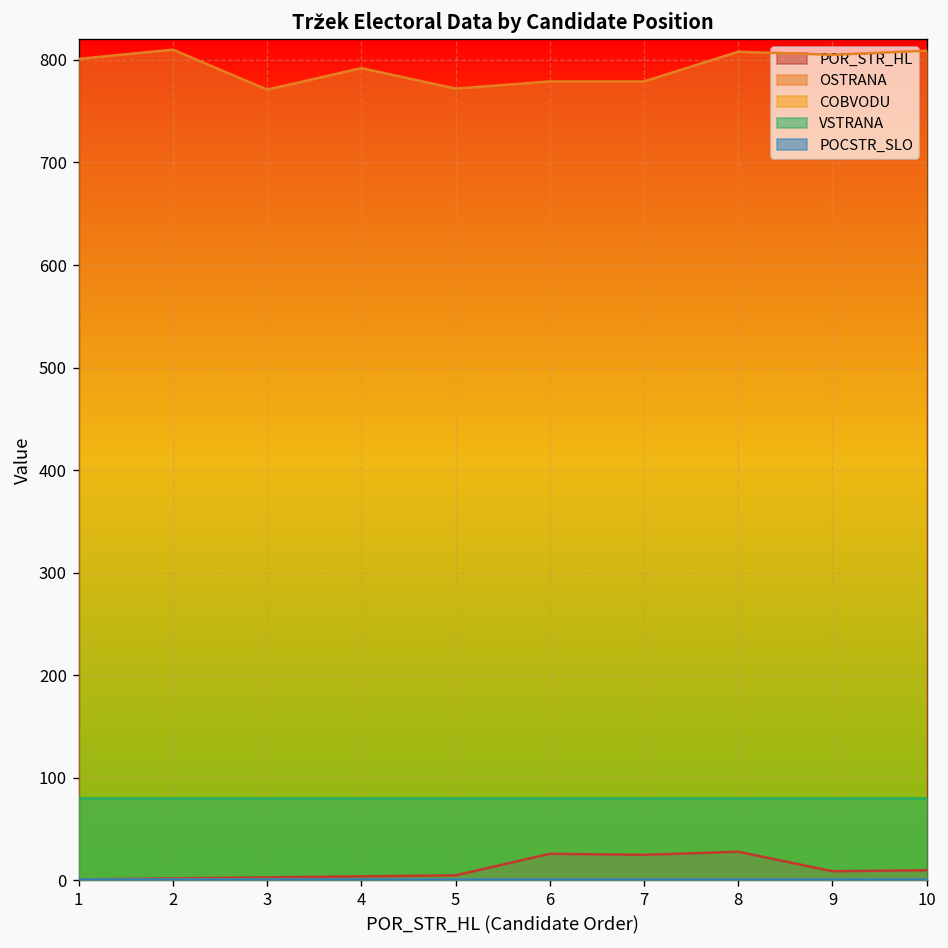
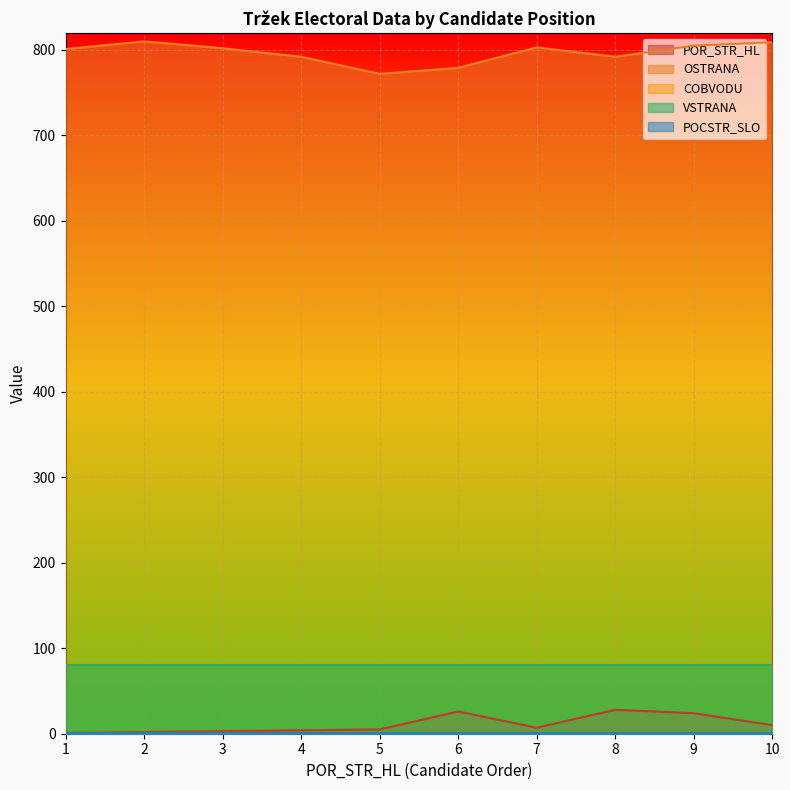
OSTRANA, 3: 770 -> 800
POR_STR_HL, 7: 30 -> 10
OSTRANA, 7: 780 -> 800
OSTRANA, 8: 810 -> 790
POR_STR_HL, 9: 10 -> 20
